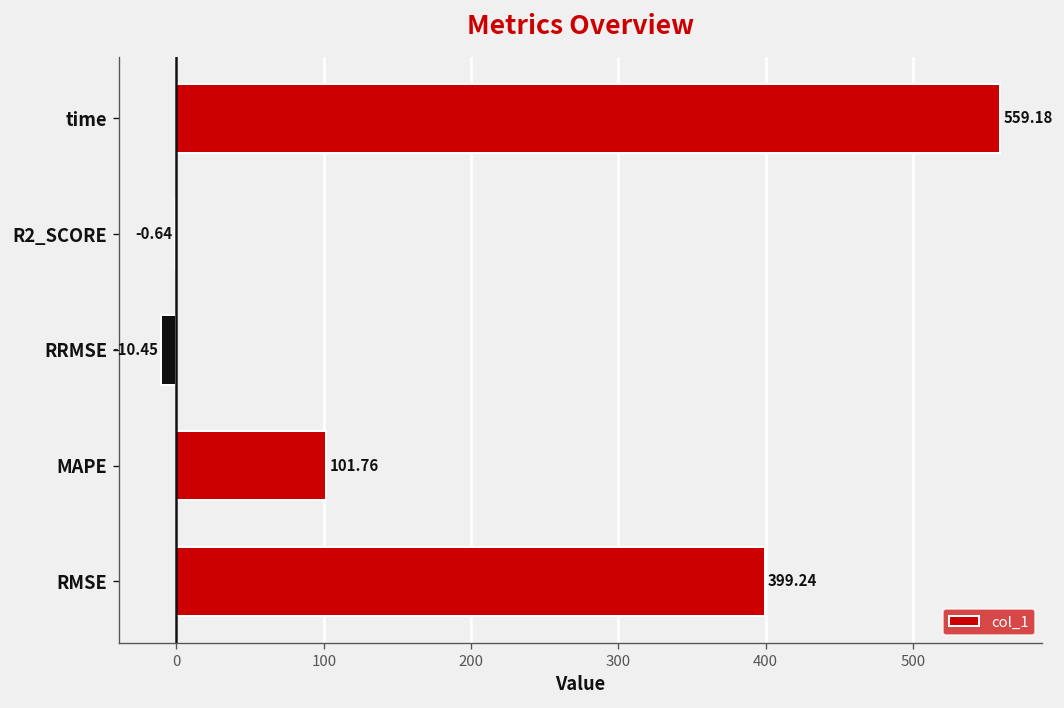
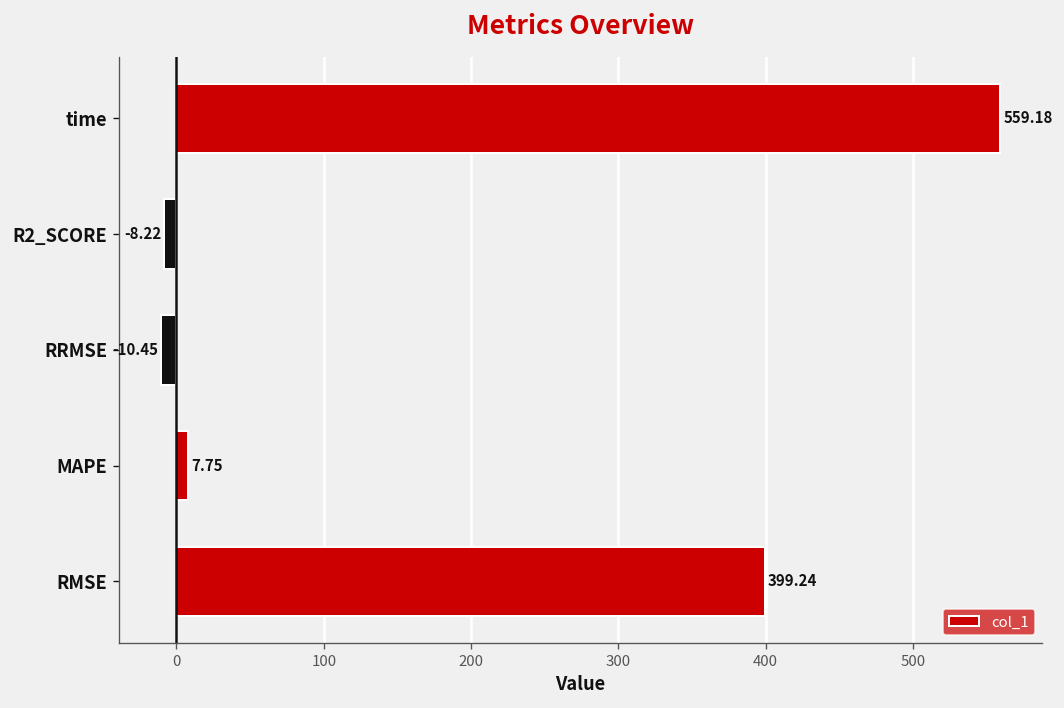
R2_SCORE: -0.64 -> -8.22
MAPE: 101.76 -> 7.75
